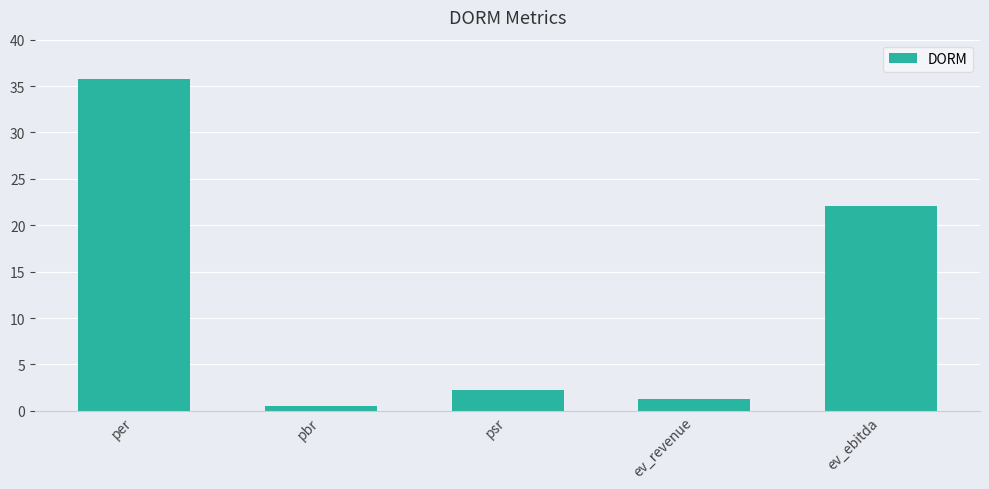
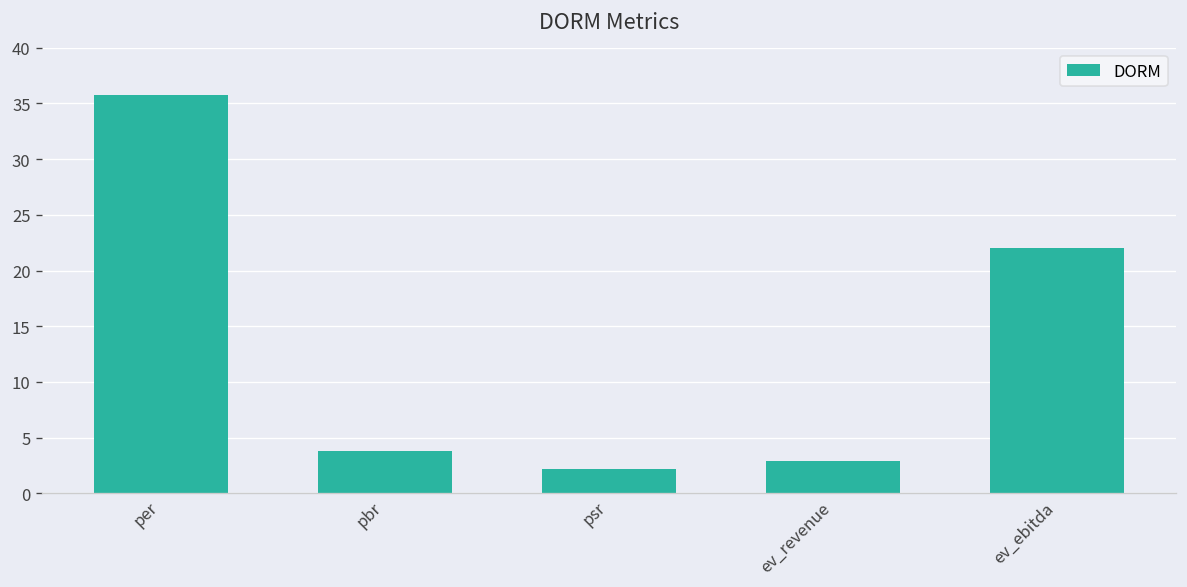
pbr: 0 -> 4
ev_revenue: 1 -> 3
